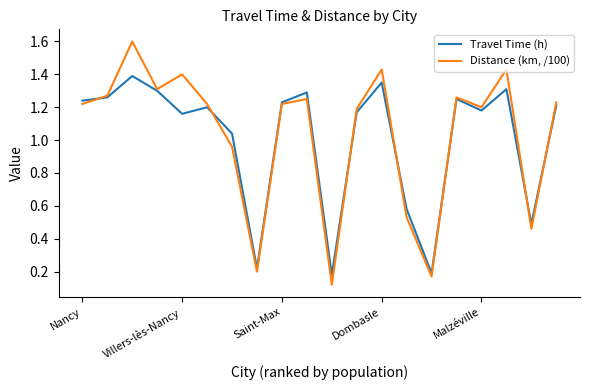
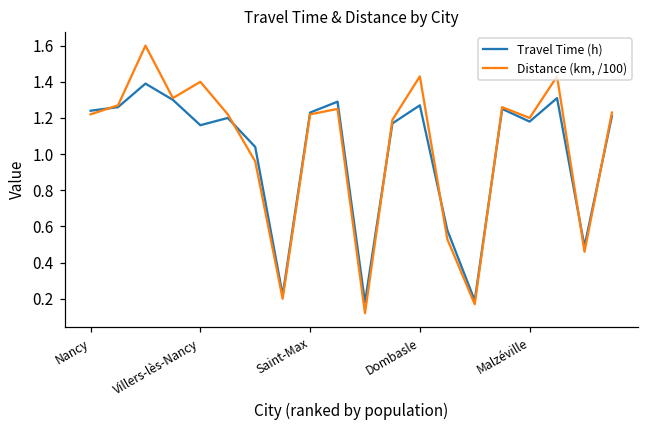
Travel Time (h), Dombasle: 1.35 -> 1.27
